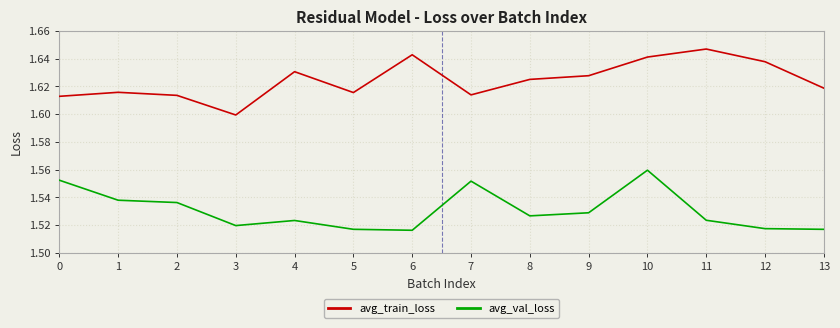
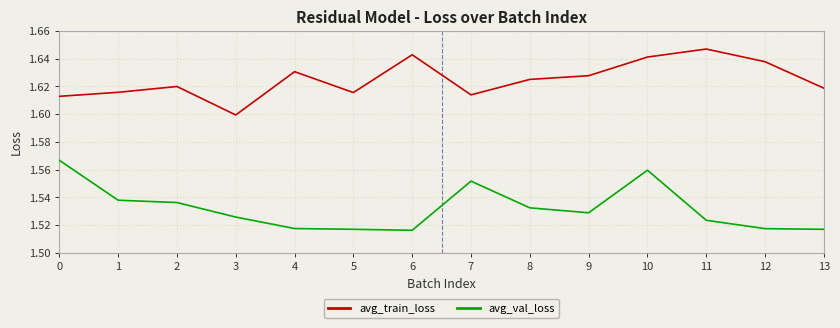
avg_val_loss, 0: 1.552 -> 1.567
avg_train_loss, 2: 1.614 -> 1.620
avg_val_loss, 3: 1.520 -> 1.526
avg_val_loss, 4: 1.523 -> 1.517
avg_val_loss, 8: 1.527 -> 1.532
